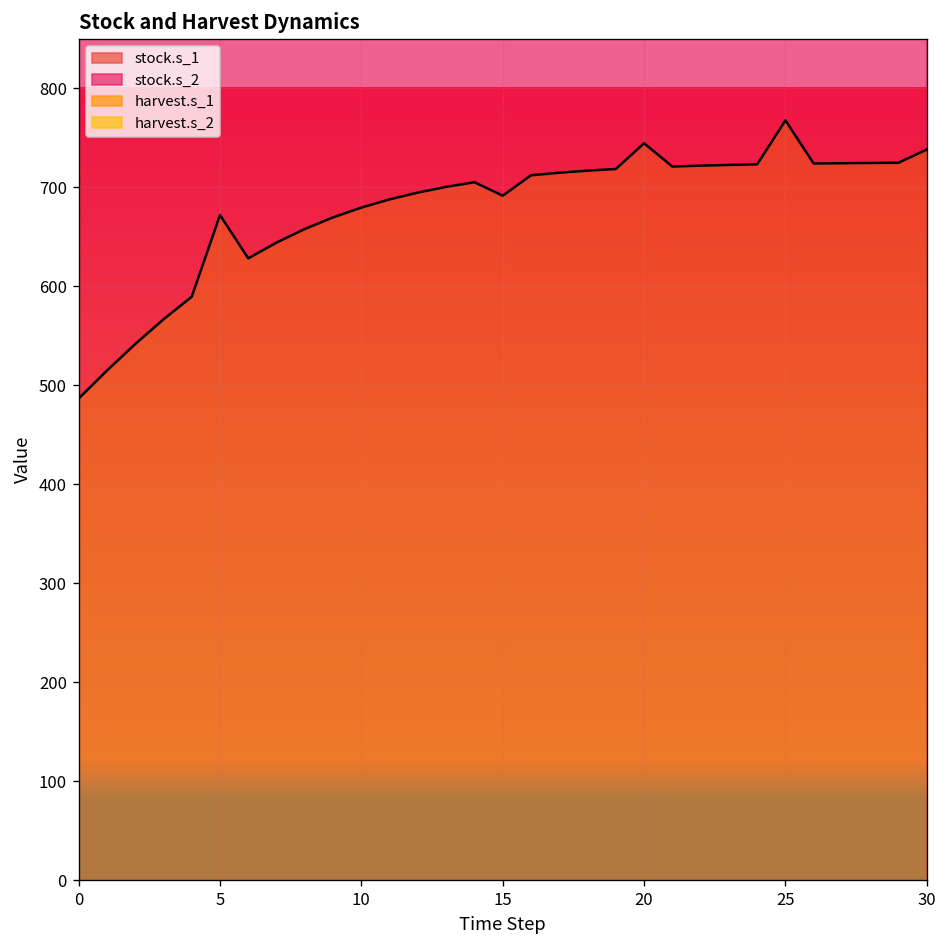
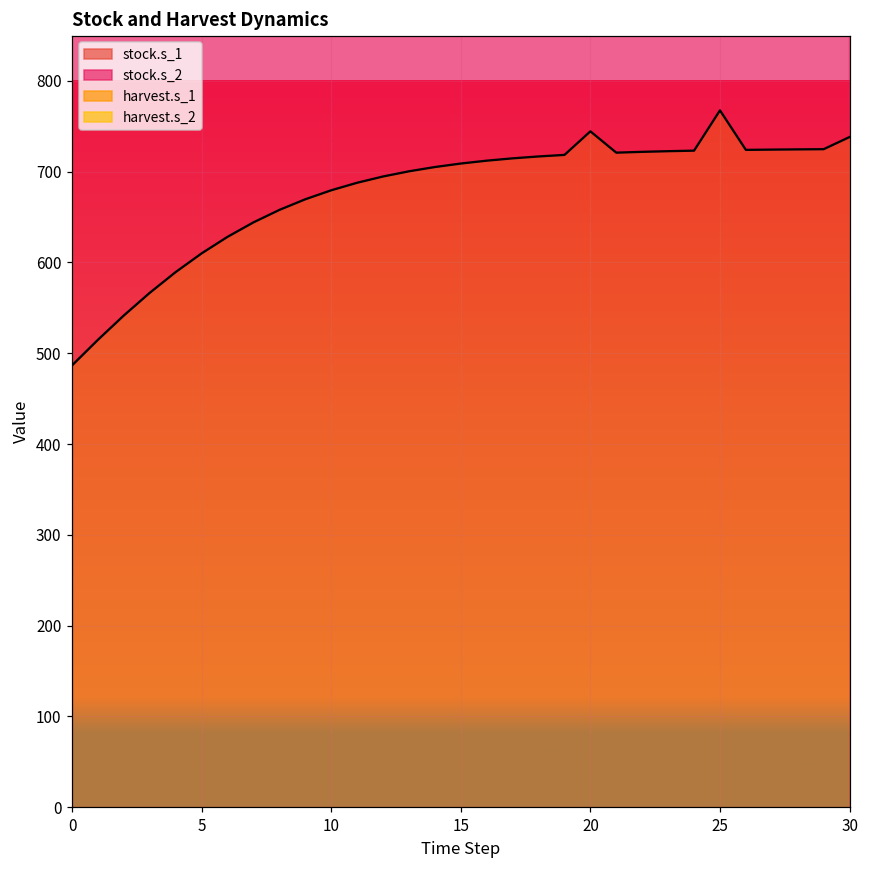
stock.s_1, 5: 670 -> 610
stock.s_1, 15: 690 -> 710
